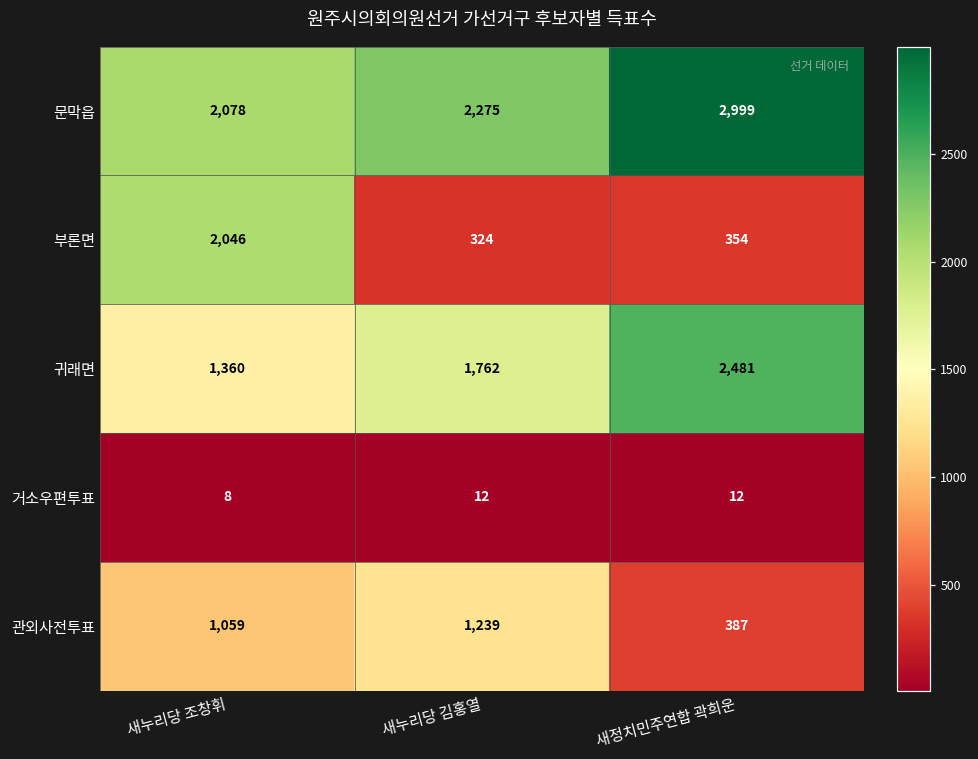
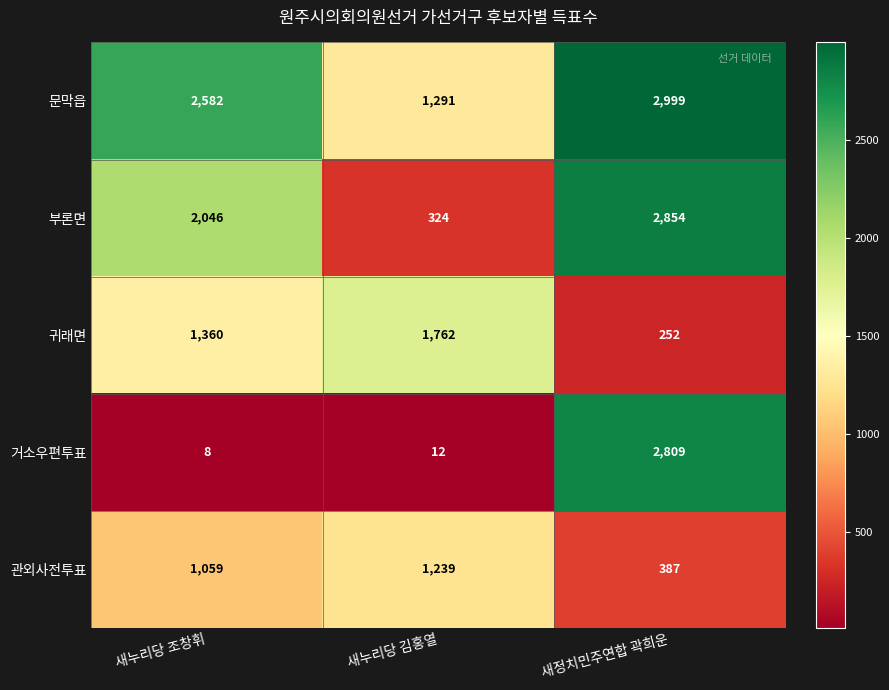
문막읍, 새누리당 조창휘: 2,078 -> 2,582
문막읍, 새누리당 김홍열: 2,275 -> 1,291
부론면, 새정치민주연합 곽희운: 354 -> 2,854
귀래면, 새정치민주연합 곽희운: 2,481 -> 252
거소우편투표, 새정치민주연합 곽희운: 12 -> 2,809
